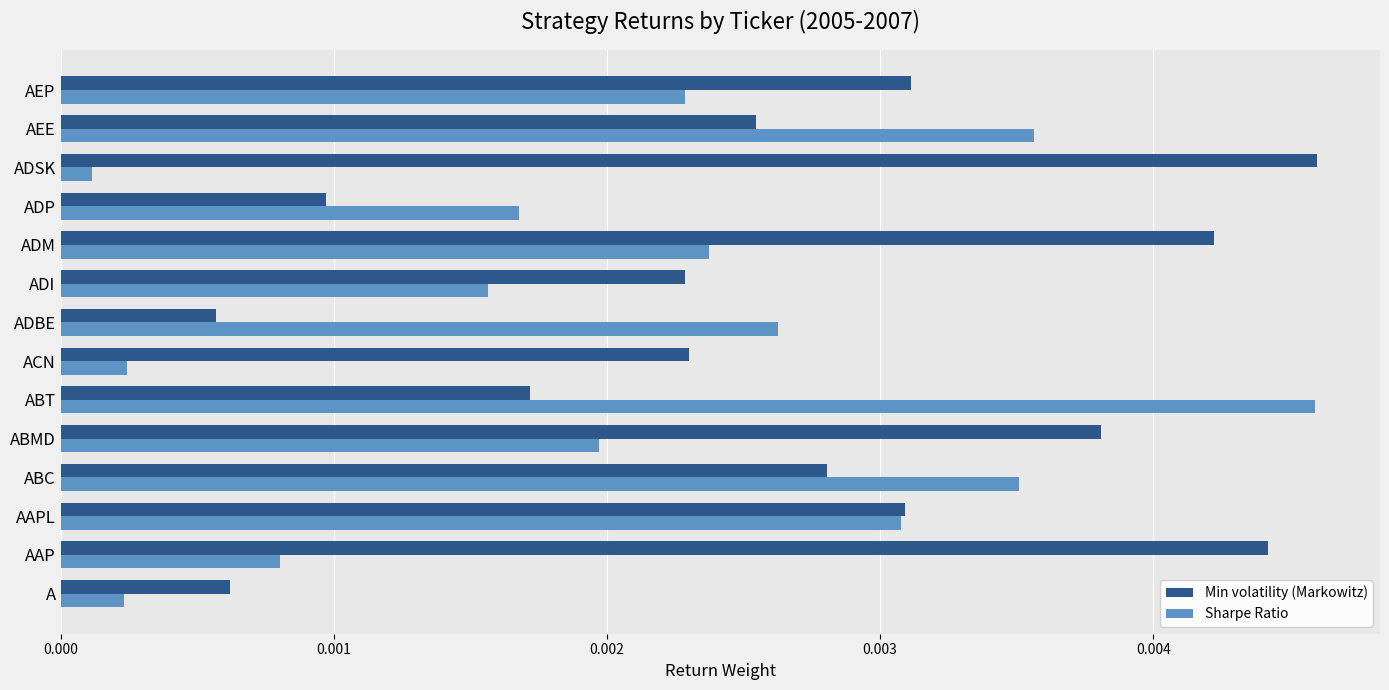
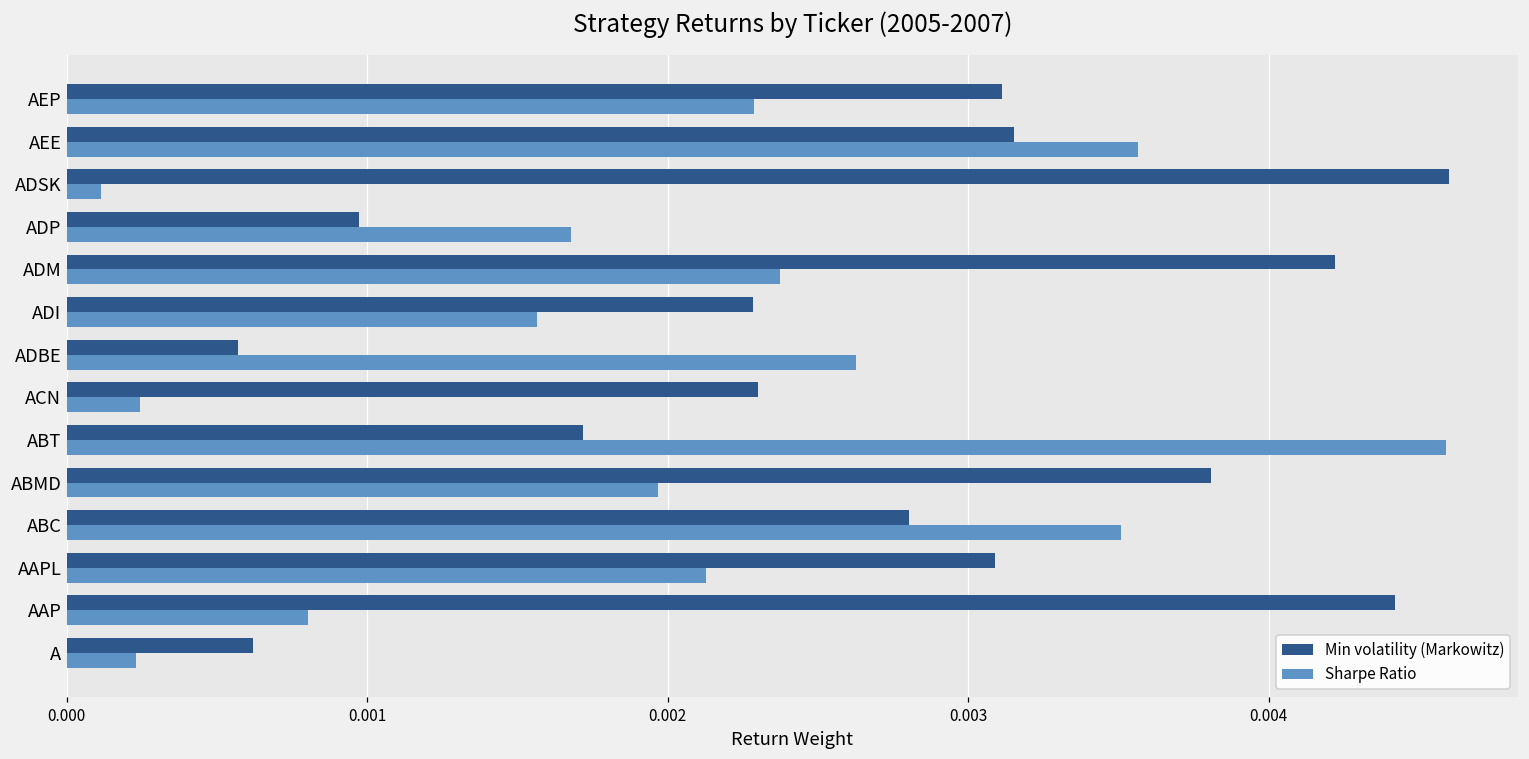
Min volatility (Markowitz), AEE: 0.00255 -> 0.00315
Sharpe Ratio, AAPL: 0.00308 -> 0.00213
